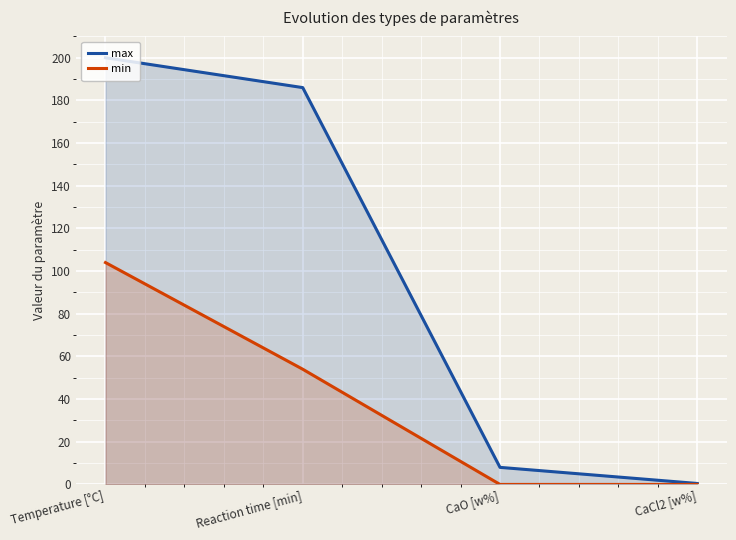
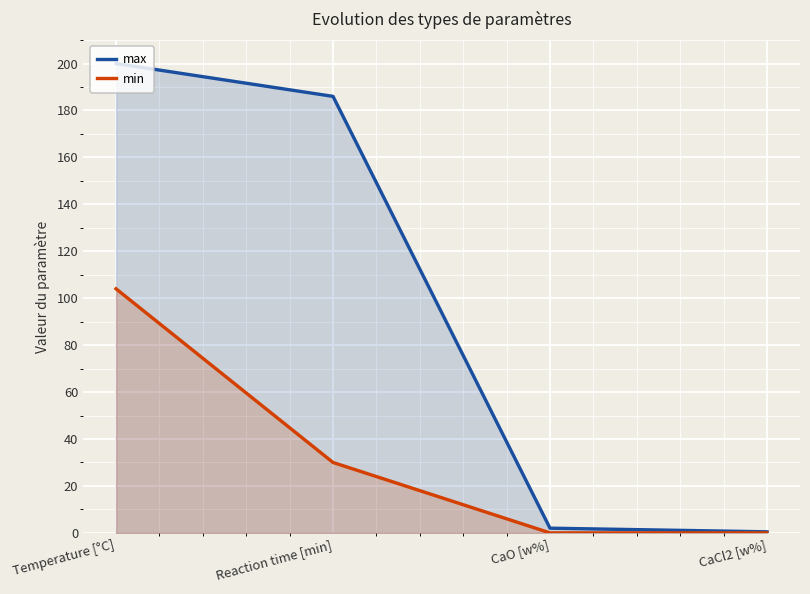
min, Reaction time [min]: 54 -> 30
max, CaO [w%]: 8 -> 2
